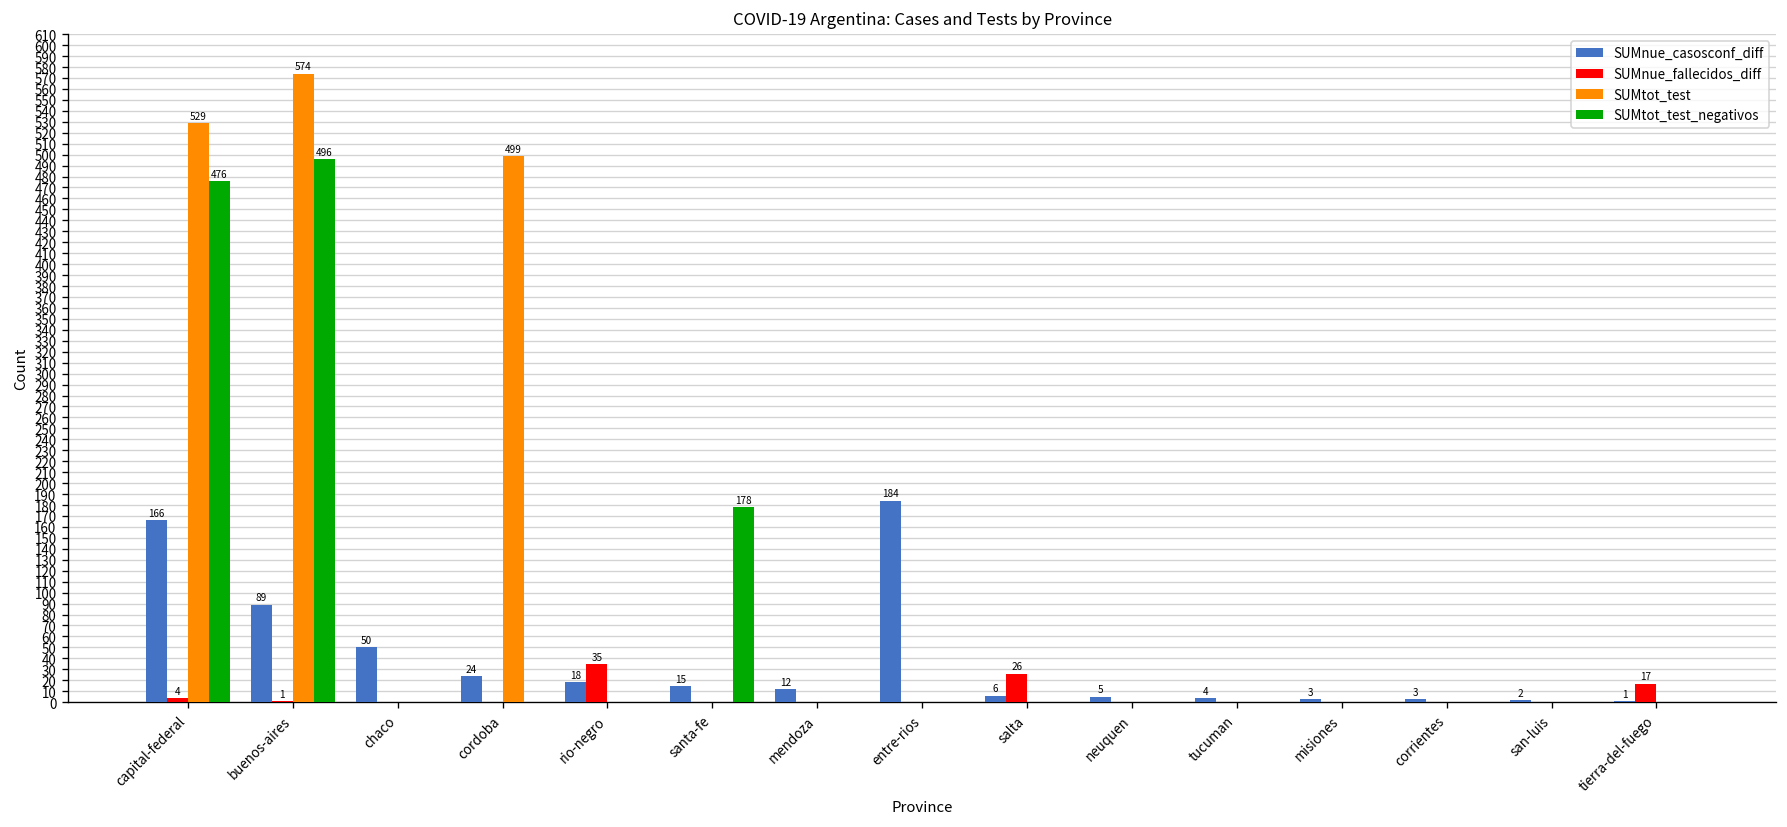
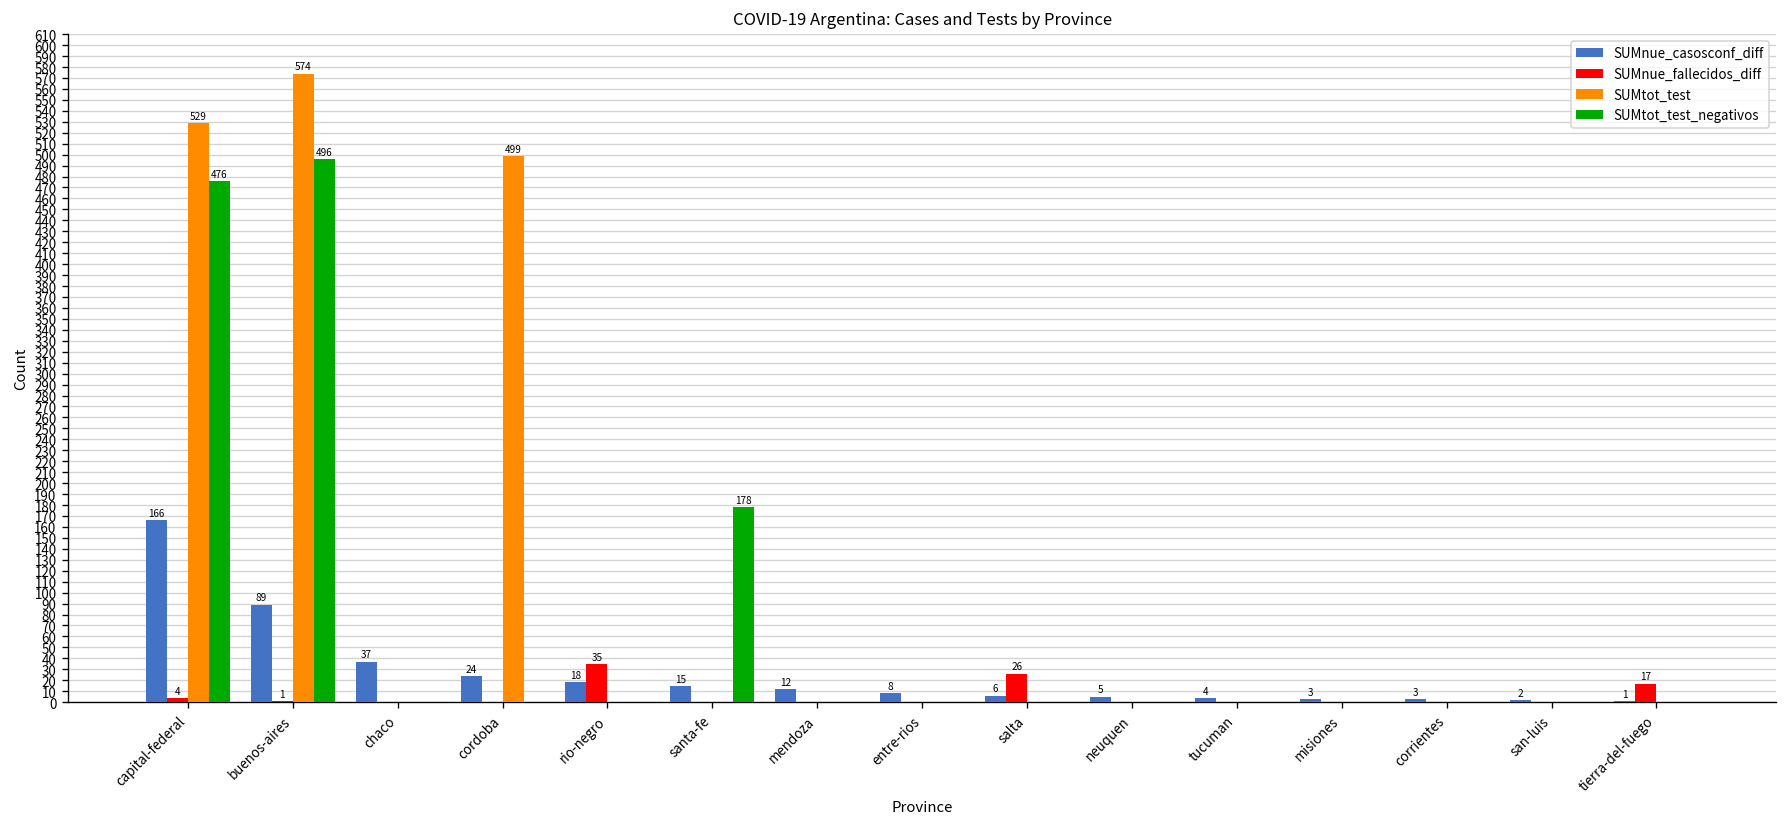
SUMnue_casosconf_diff, chaco: 50 -> 37
SUMnue_casosconf_diff, entre-rios: 184 -> 8
